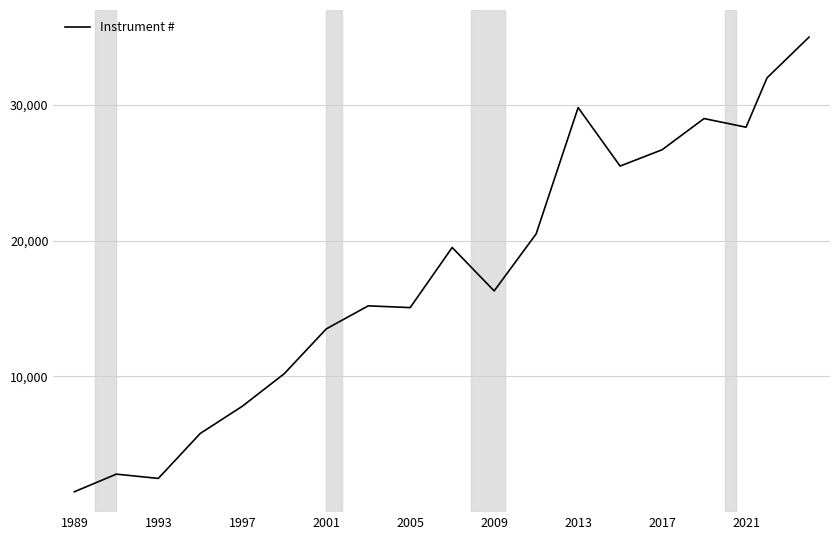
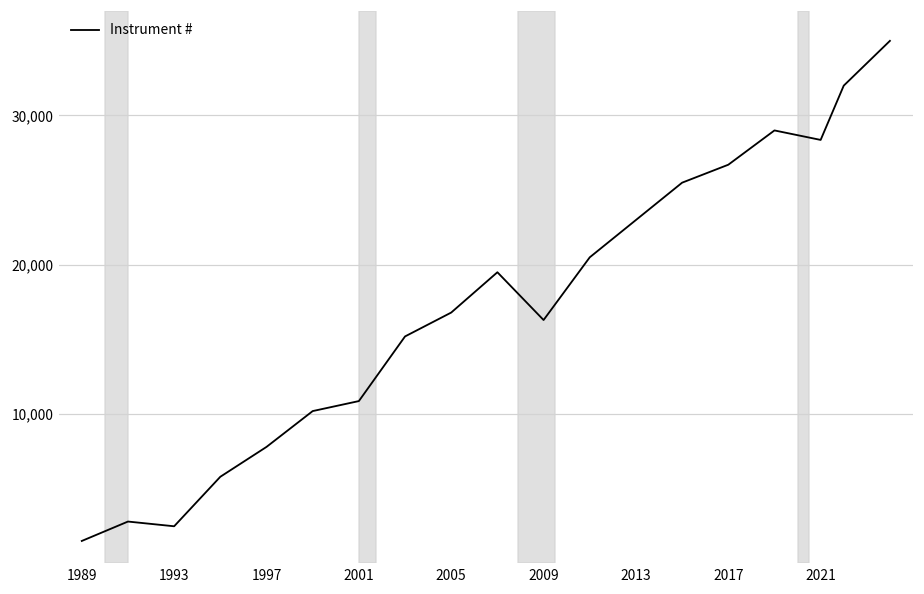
2001: 13,500 -> 10,900
2005: 15,100 -> 16,800
2013: 29,800 -> 23,000
